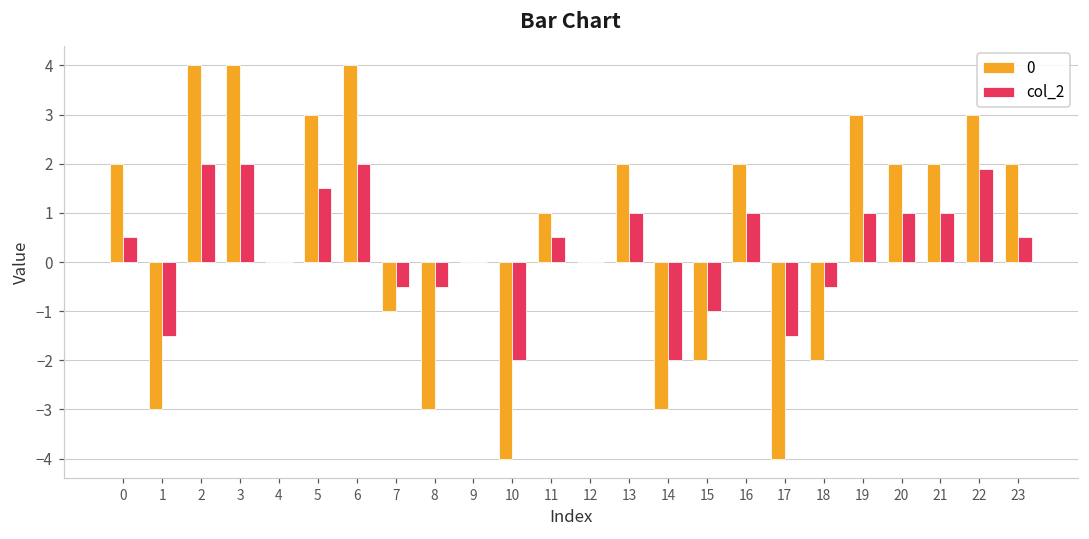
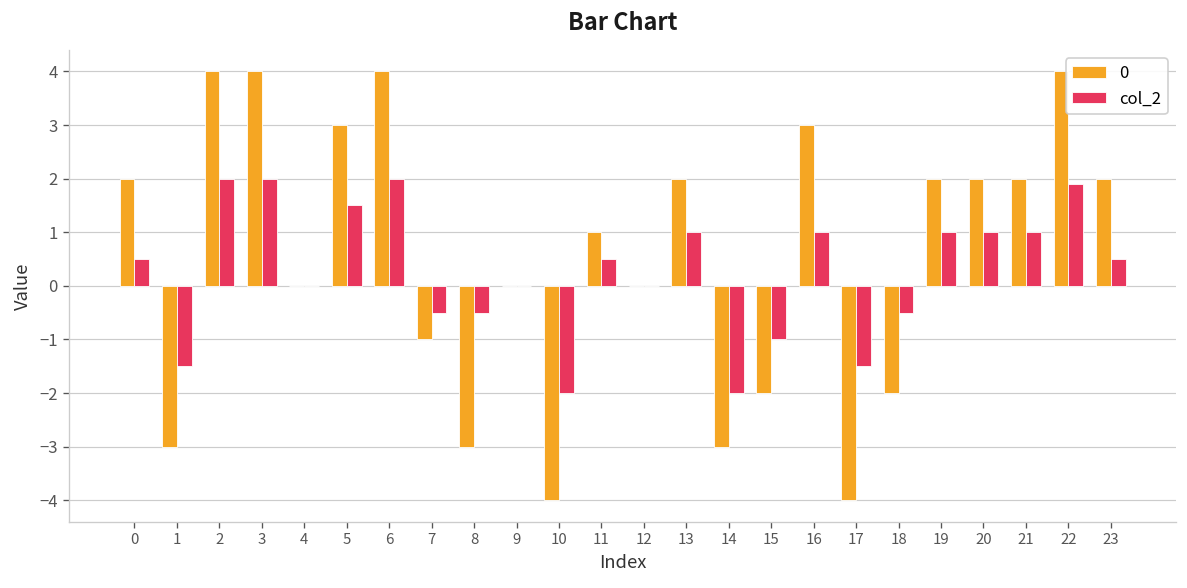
0, 16: 2 -> 3
0, 19: 3 -> 2
0, 22: 3 -> 4
